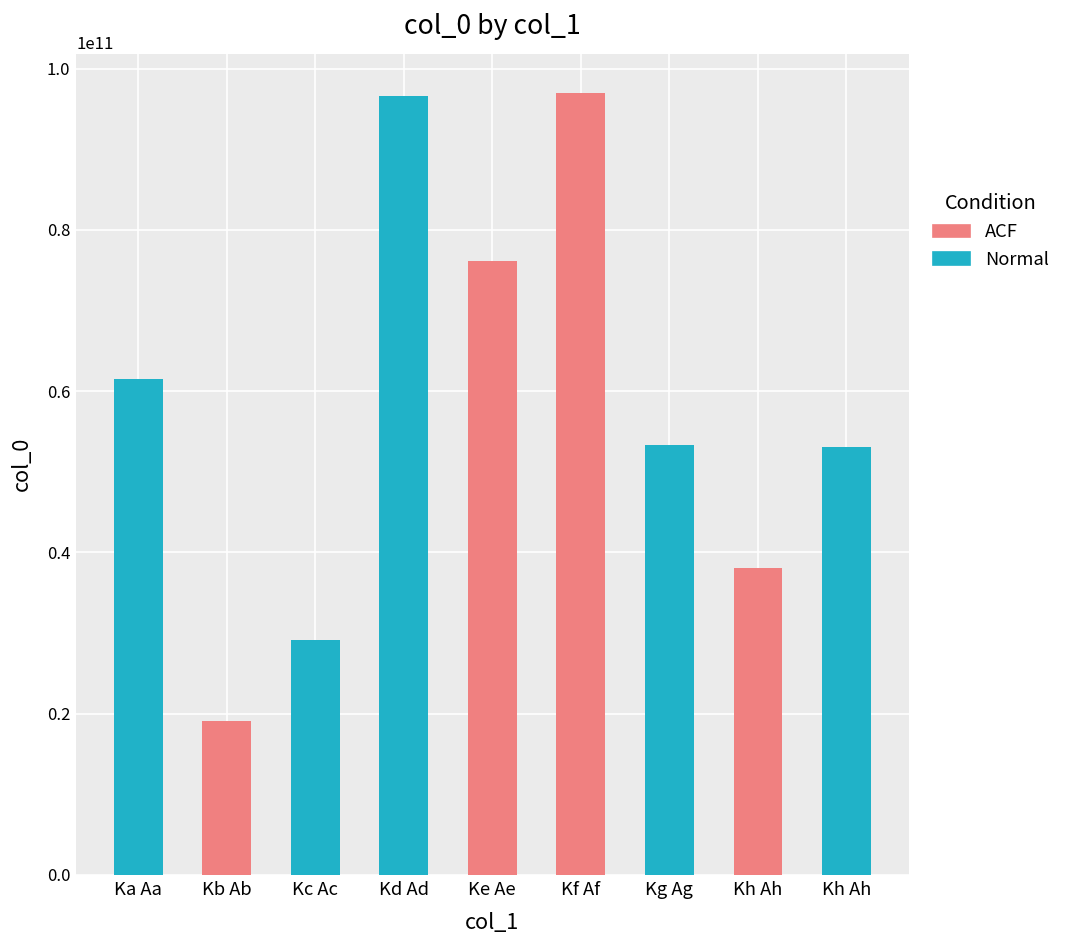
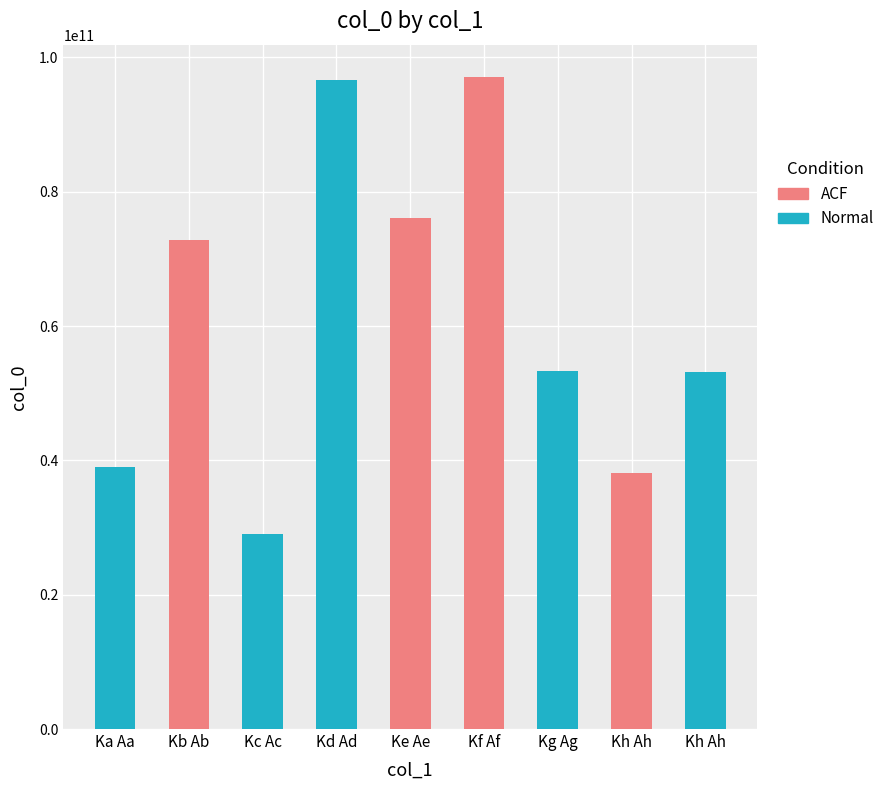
Ka Aa: 61000000000 -> 39000000000
Kb Ab: 19000000000 -> 73000000000
